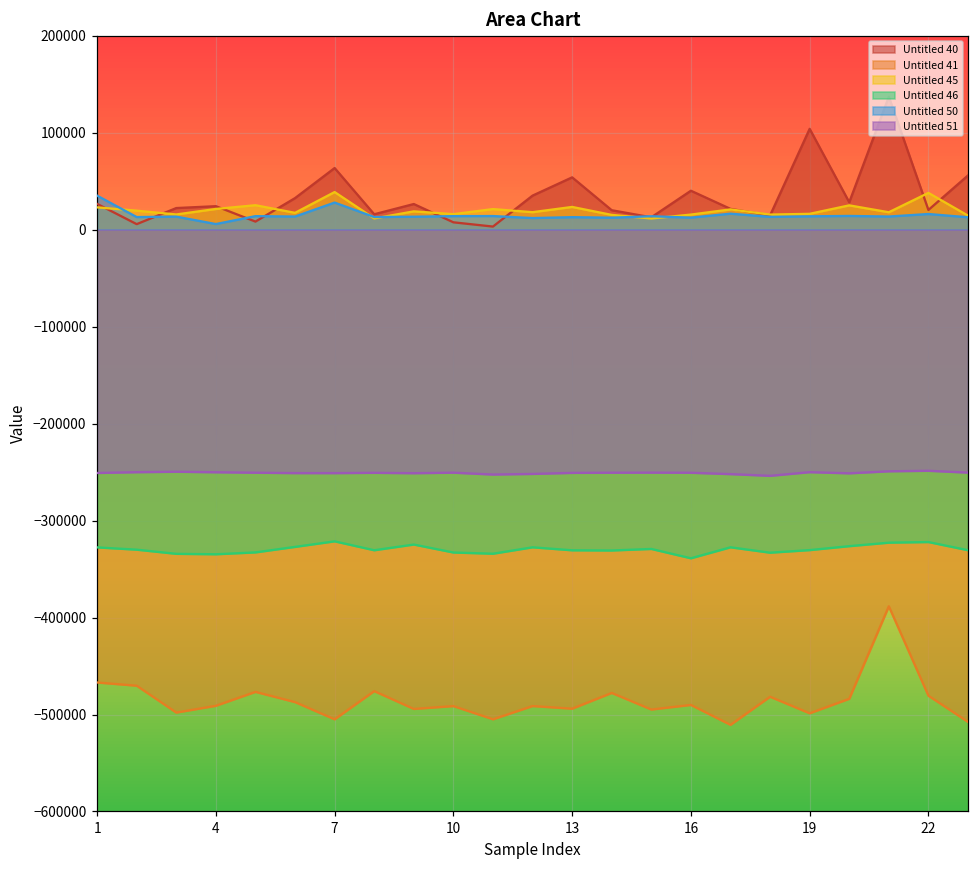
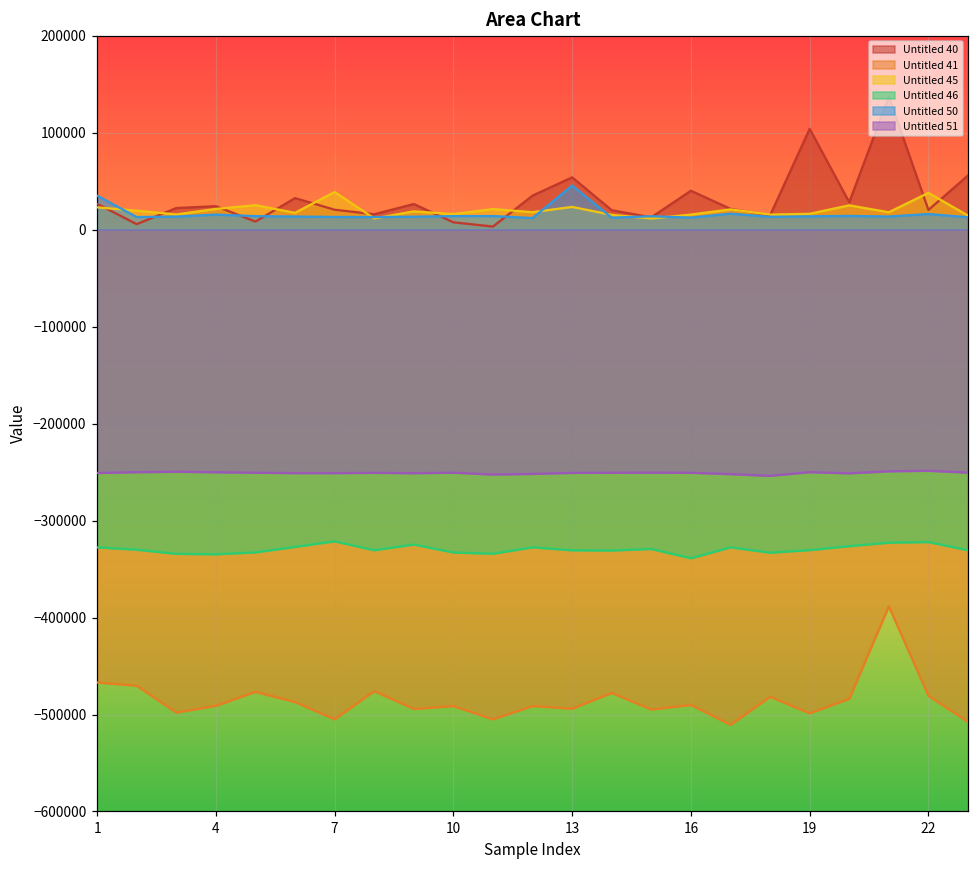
Untitled 50, 4: 10000 -> 20000
Untitled 40, 7: 60000 -> 20000
Untitled 50, 7: 30000 -> 10000
Untitled 50, 13: 10000 -> 50000
